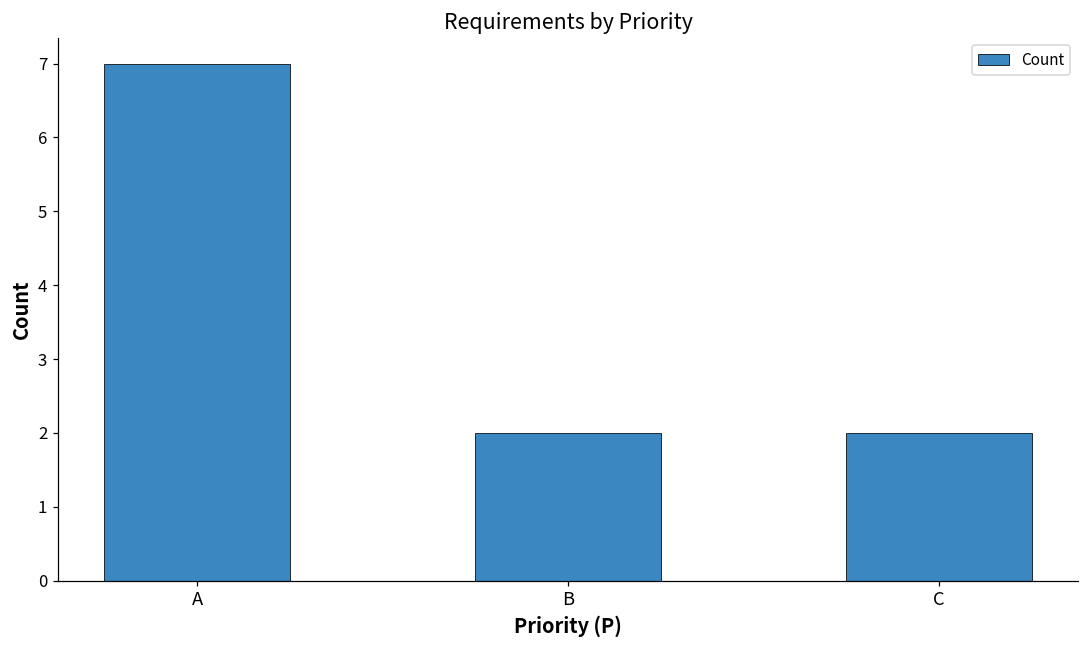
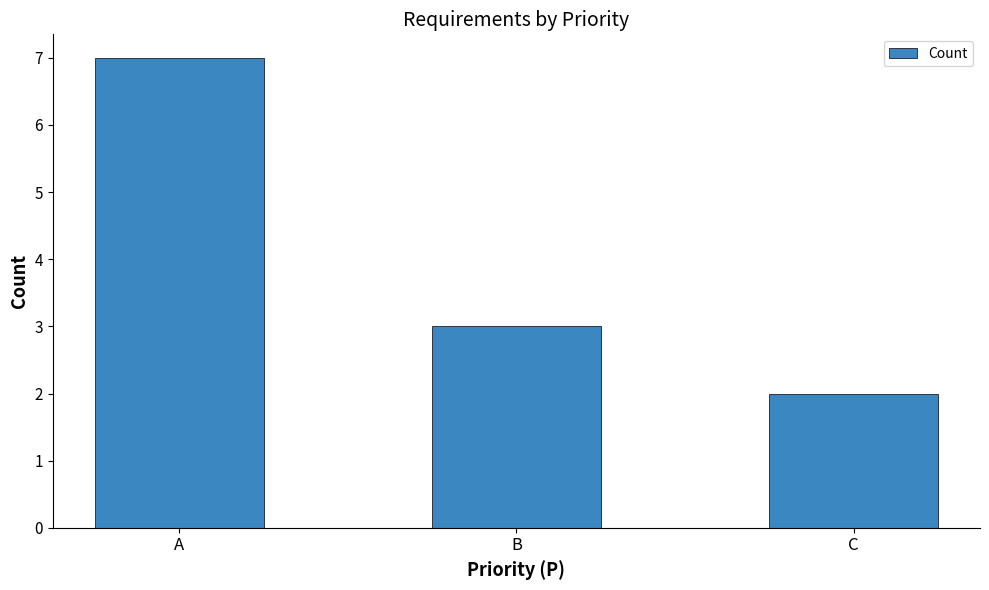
B: 2 -> 3
